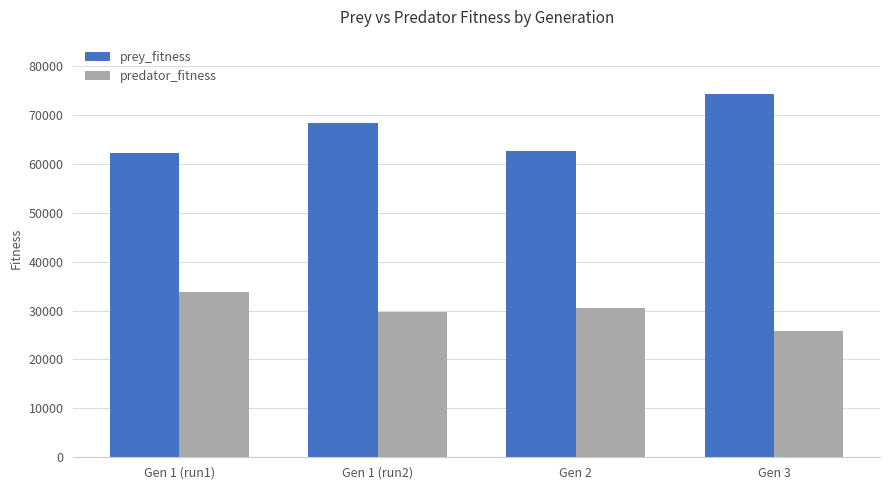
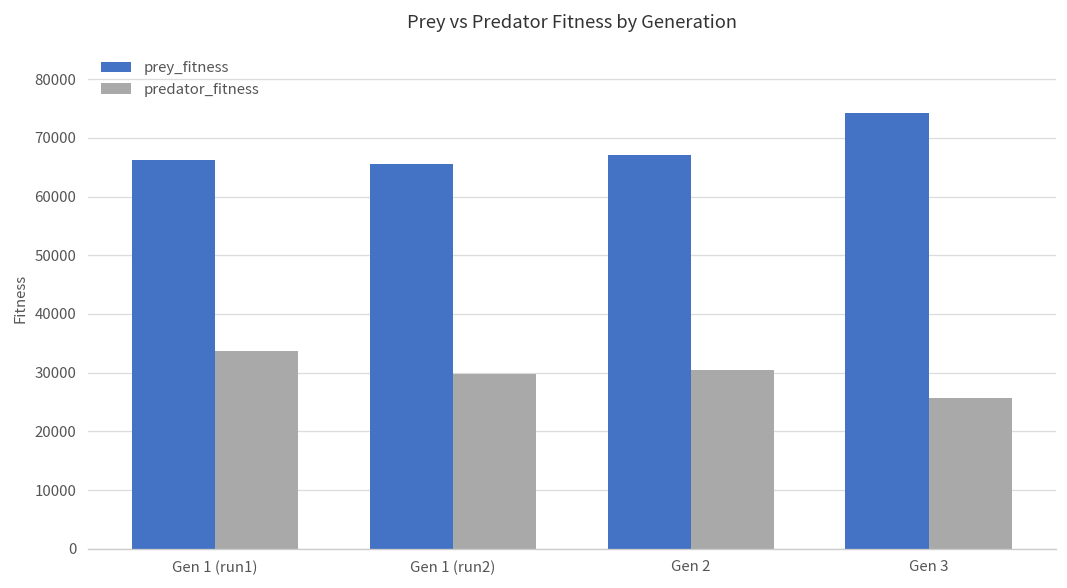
prey_fitness, Gen 1 (run1): 62000 -> 66000
prey_fitness, Gen 1 (run2): 68000 -> 66000
prey_fitness, Gen 2: 63000 -> 67000
